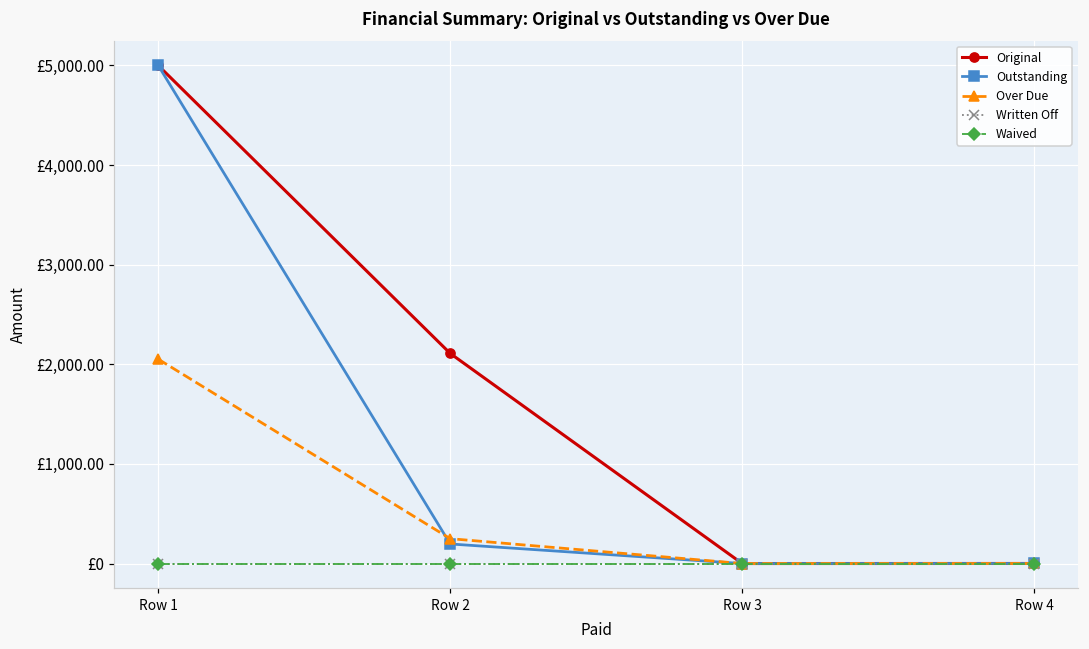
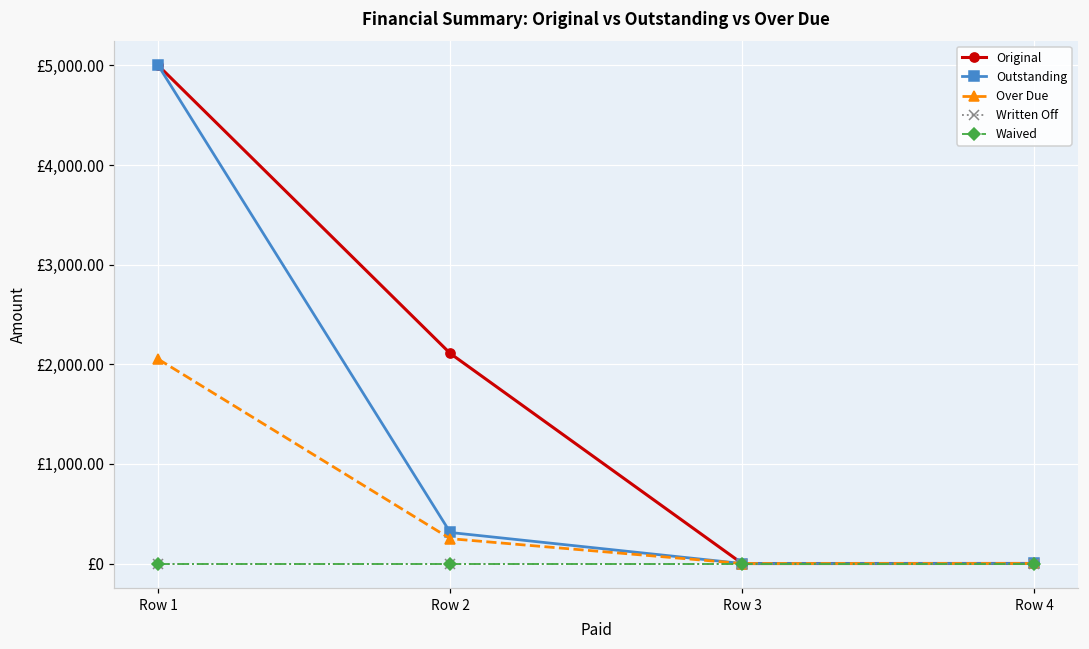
Outstanding, Row 2: £200 -> £300
